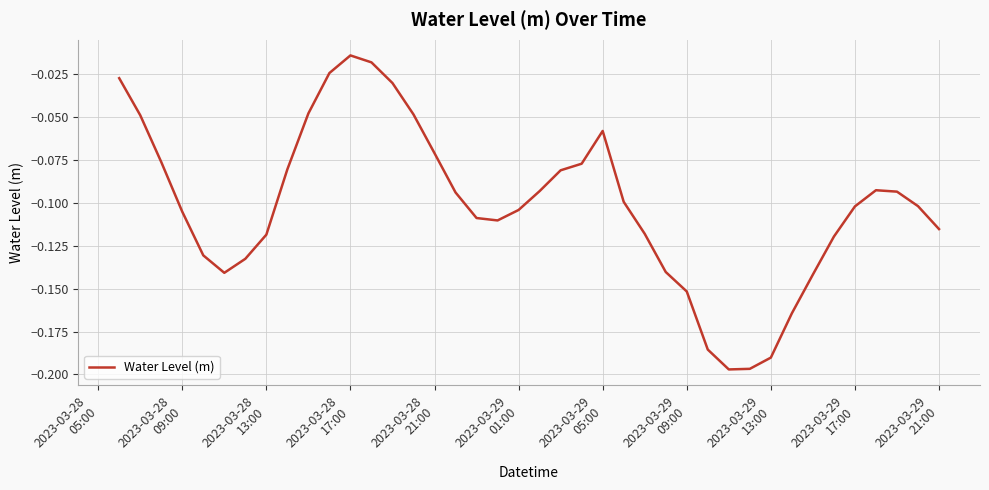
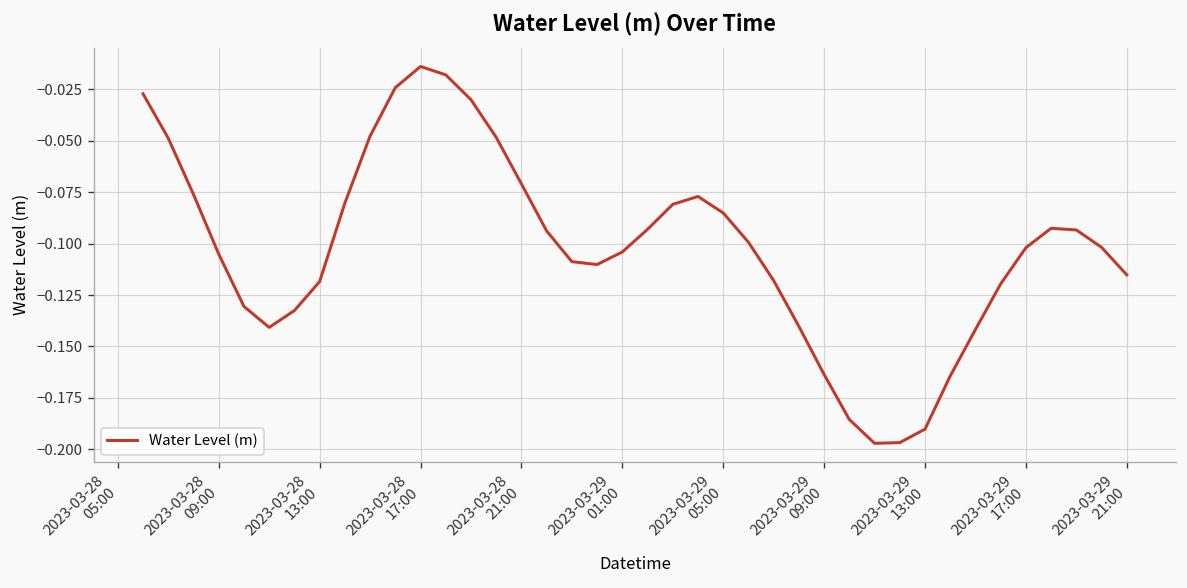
2023-03-29 05:00: -0.058 -> -0.085
2023-03-29 09:00: -0.152 -> -0.164
